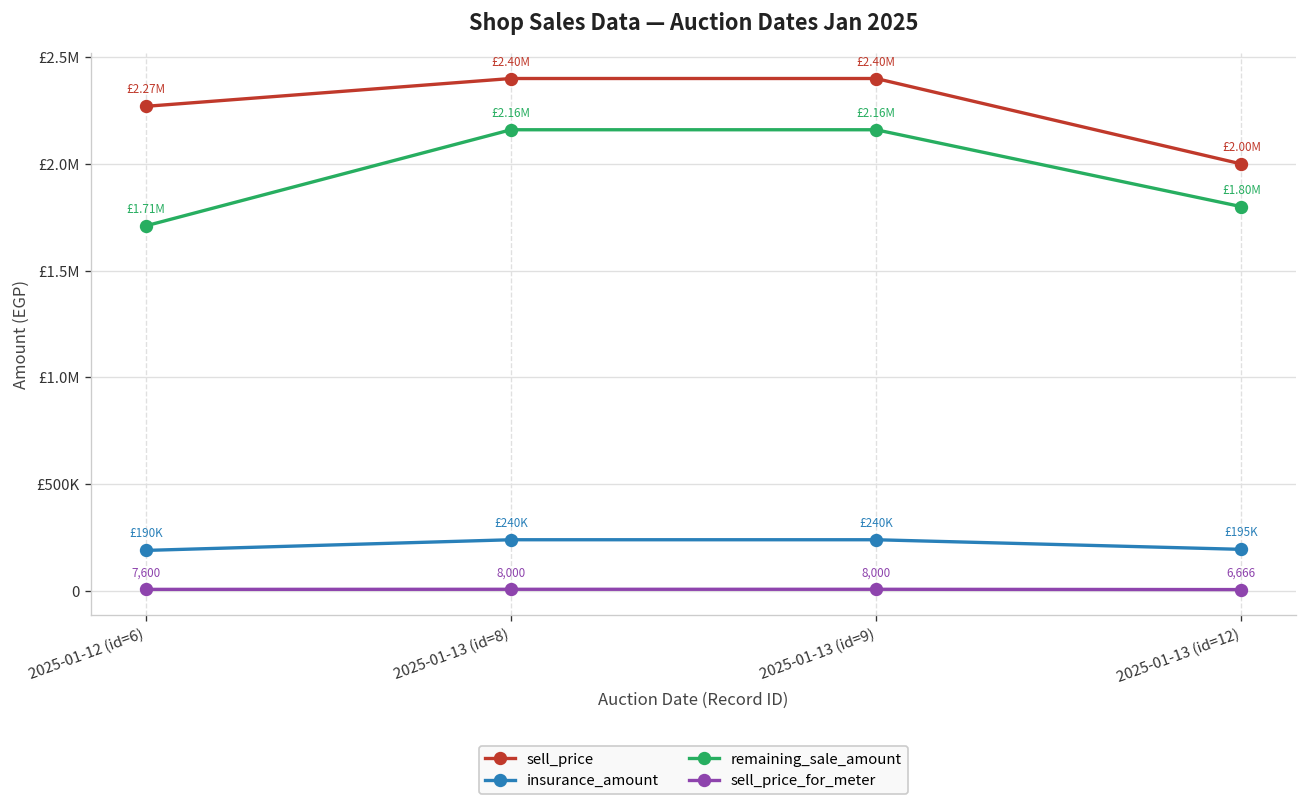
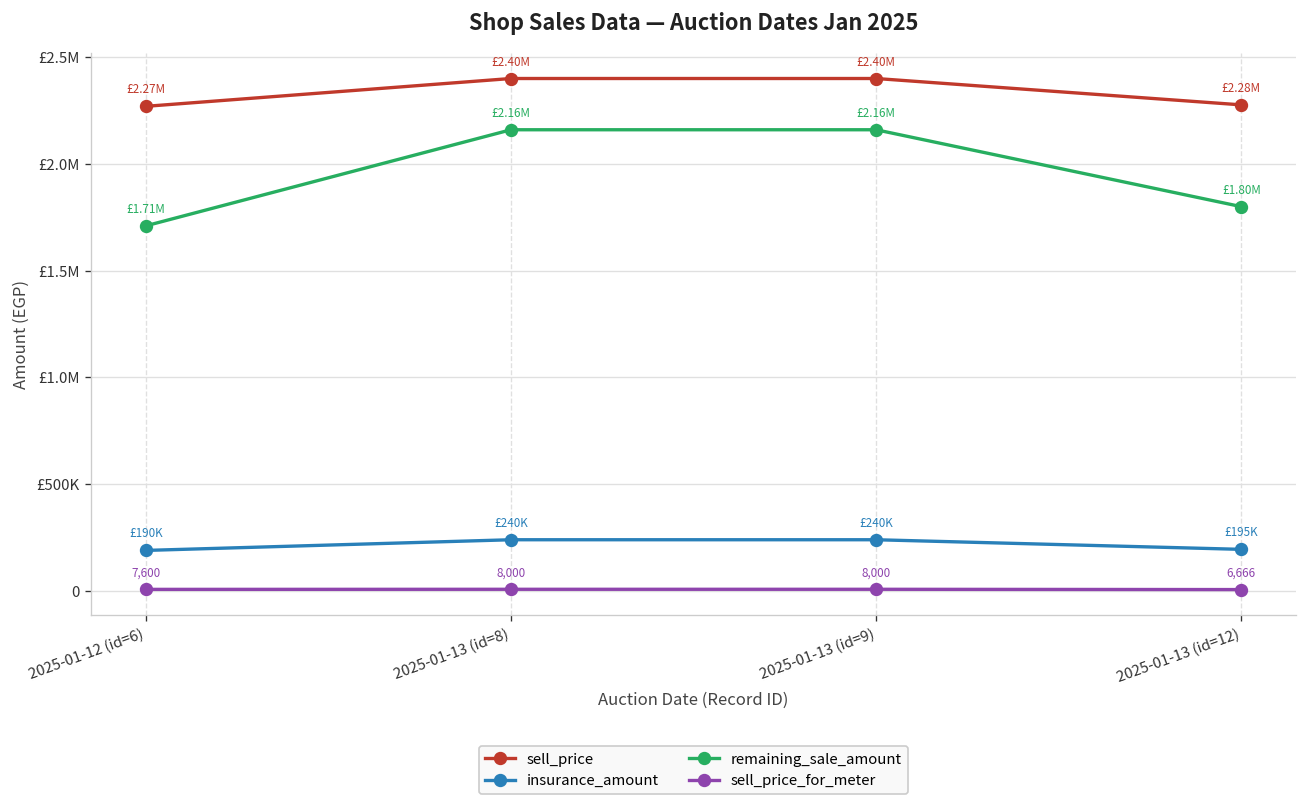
sell_price, 2025-01-13 (id=12): £2.00M -> £2.28M
